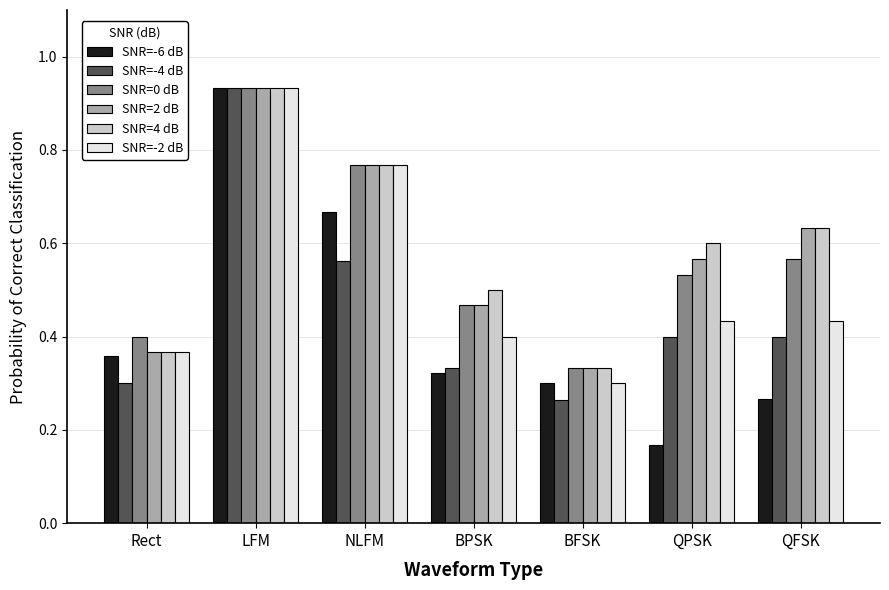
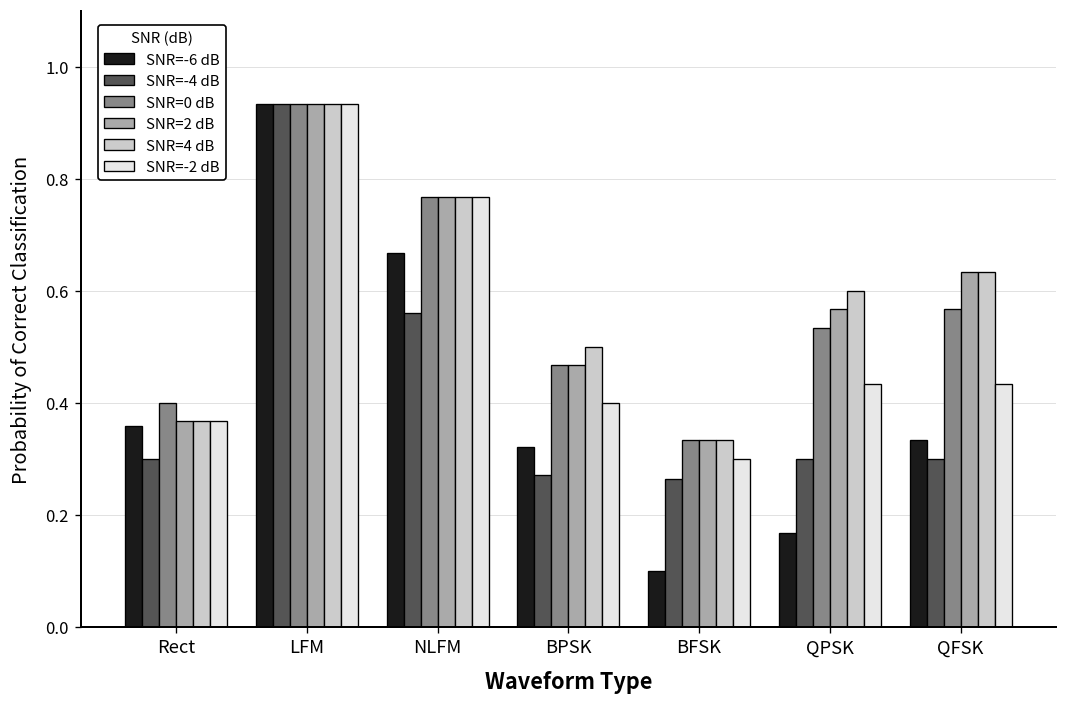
SNR=-4 dB, BPSK: 0.33 -> 0.27
SNR=-6 dB, BFSK: 0.3 -> 0.1
SNR=-4 dB, QPSK: 0.4 -> 0.3
SNR=-6 dB, QFSK: 0.27 -> 0.33
SNR=-4 dB, QFSK: 0.4 -> 0.3
